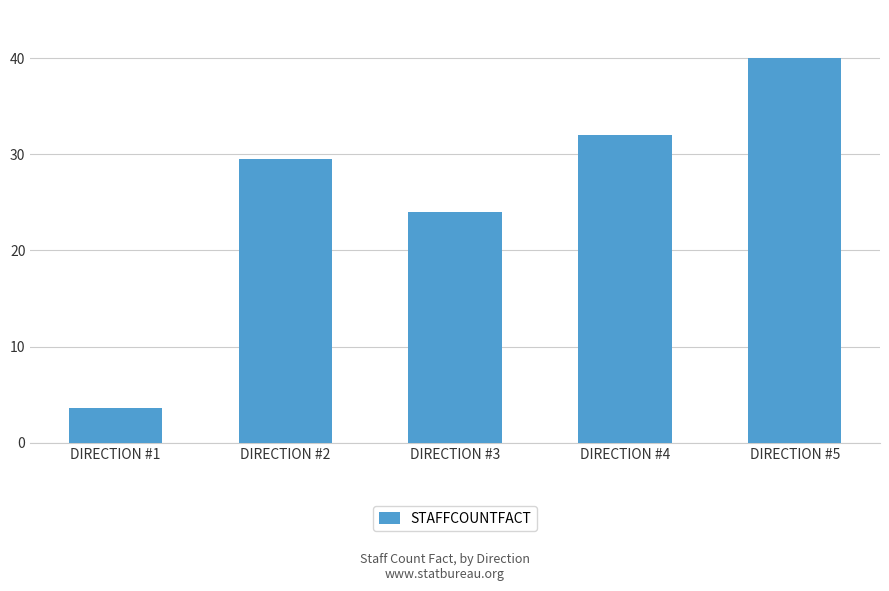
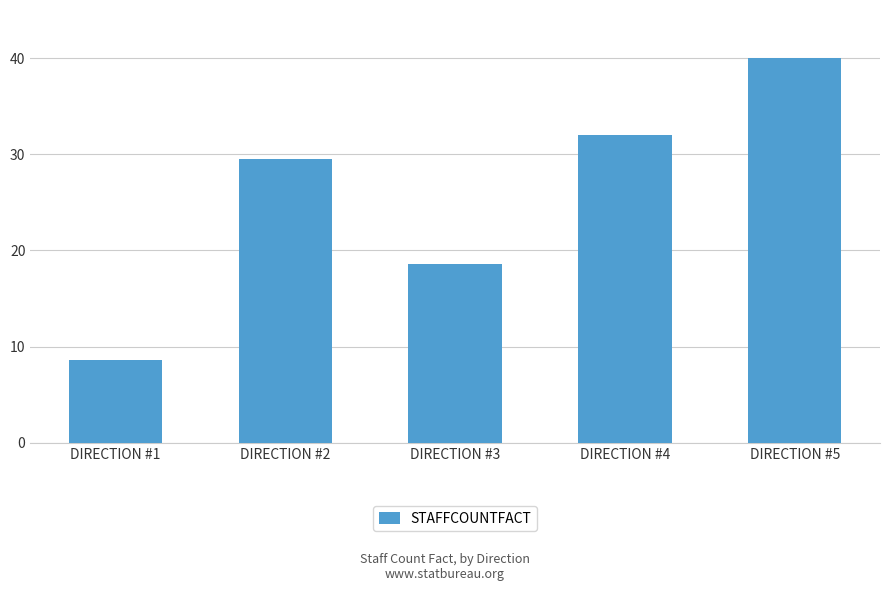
DIRECTION #1: 4 -> 9
DIRECTION #3: 24 -> 19
